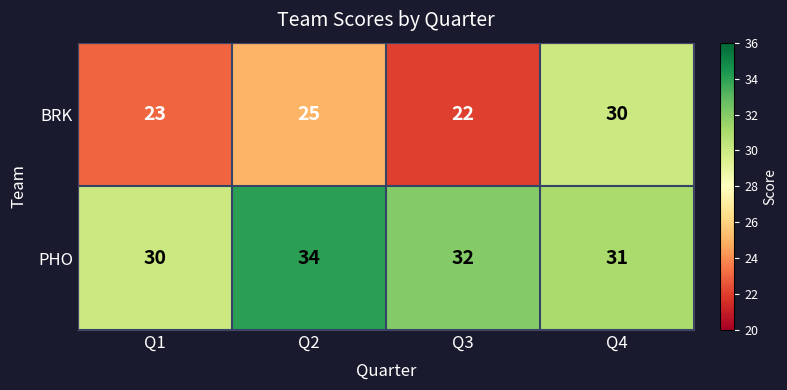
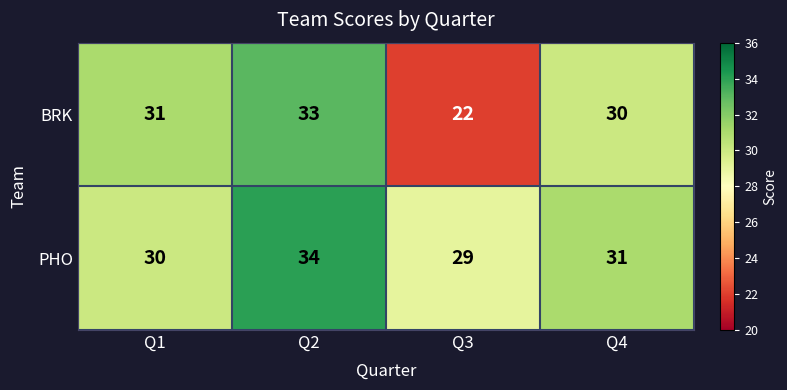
BRK, Q1: 23 -> 31
BRK, Q2: 25 -> 33
PHO, Q3: 32 -> 29
